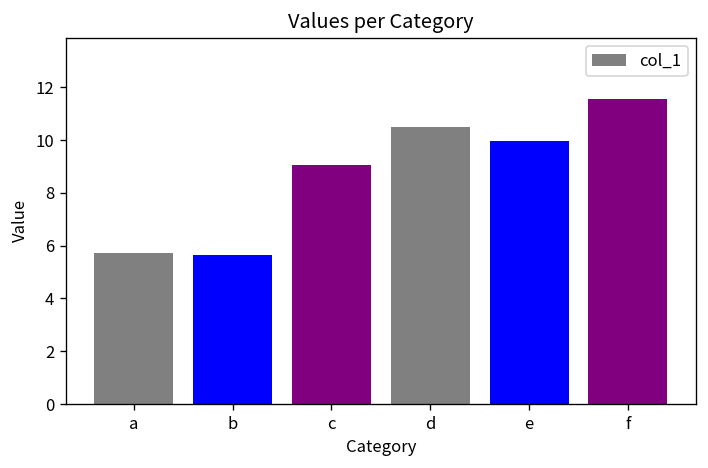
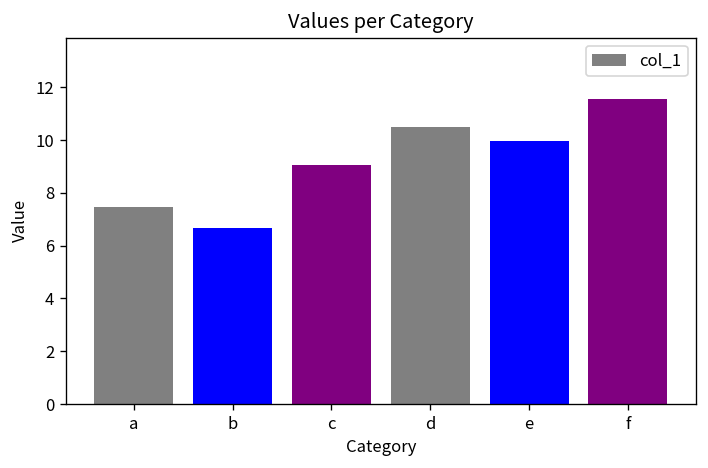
a: 5.7 -> 7.5
b: 5.6 -> 6.7
